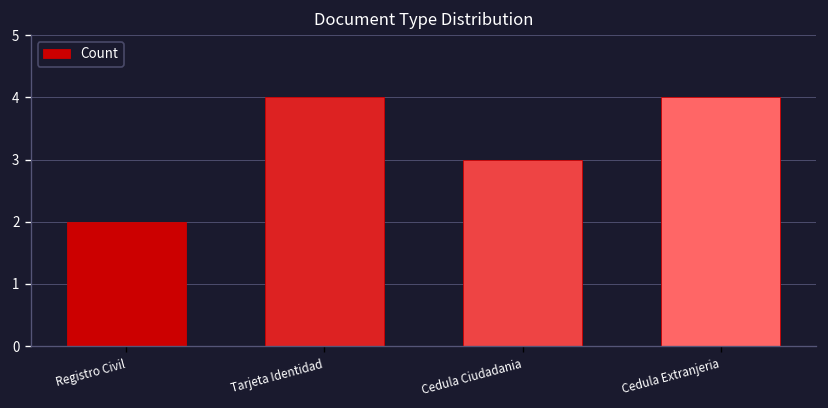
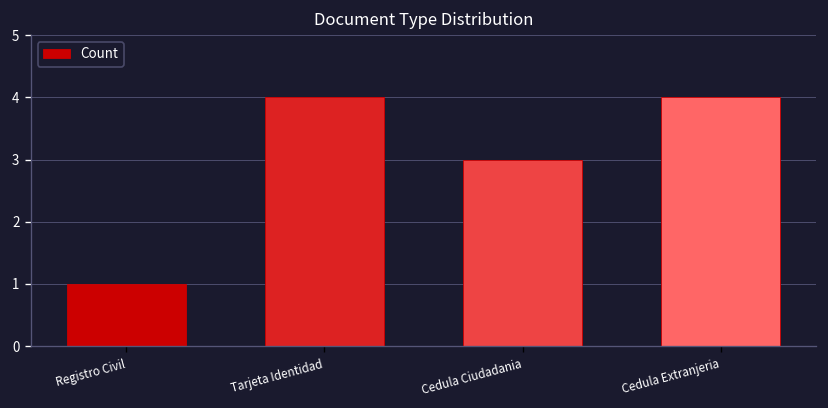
Registro Civil: 2 -> 1
